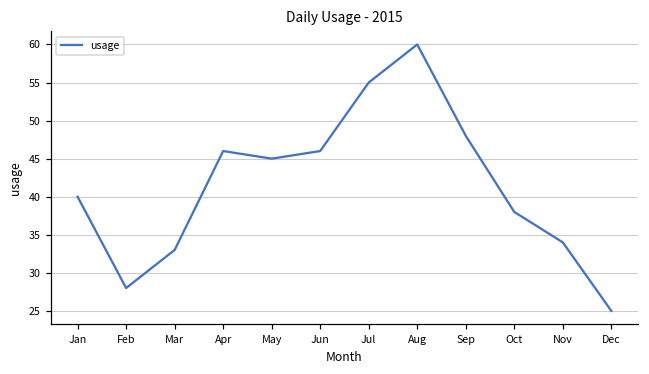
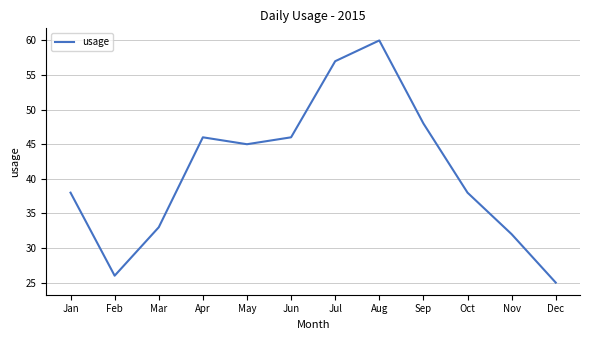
Jan: 40 -> 38
Feb: 28 -> 26
Jul: 55 -> 57
Nov: 34 -> 32
